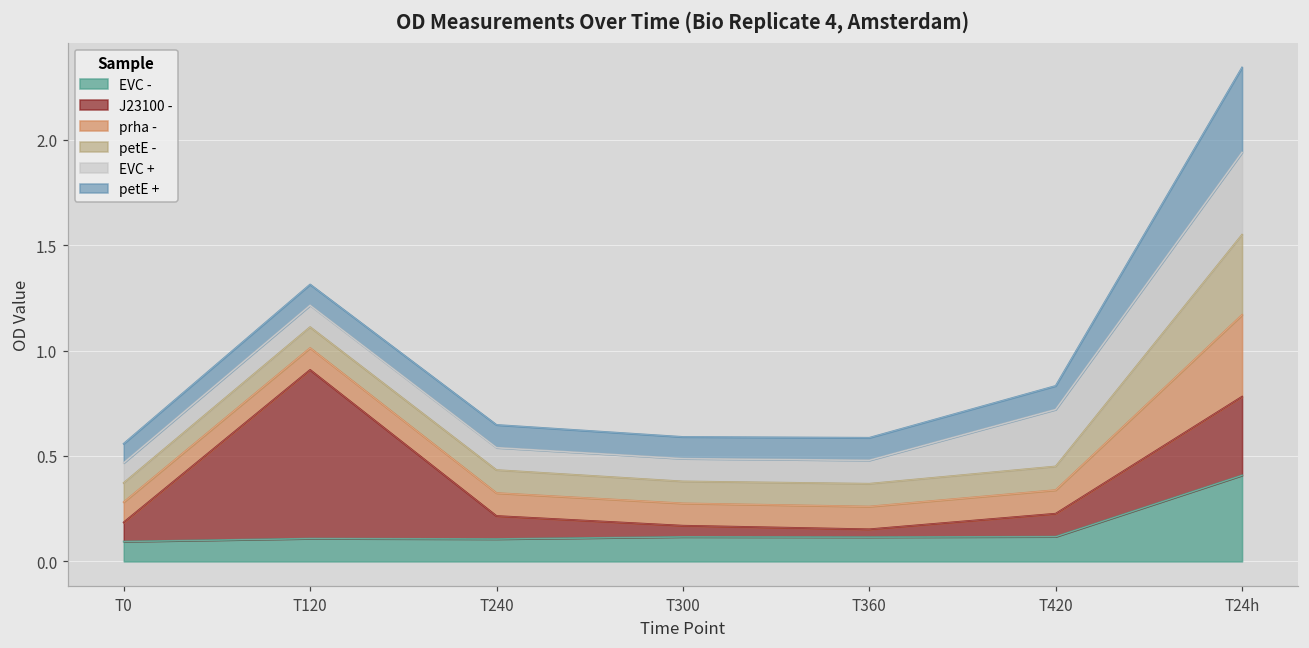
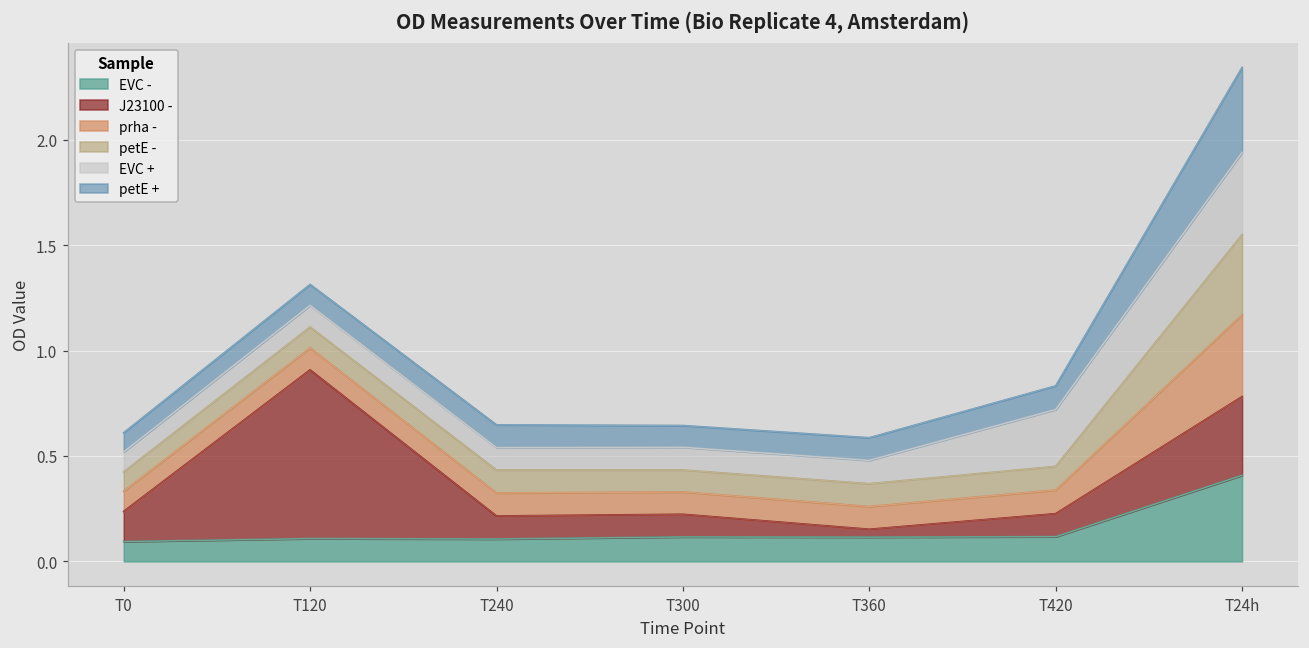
J23100 -, T0: 0.09 -> 0.14
J23100 -, T300: 0.05 -> 0.11
